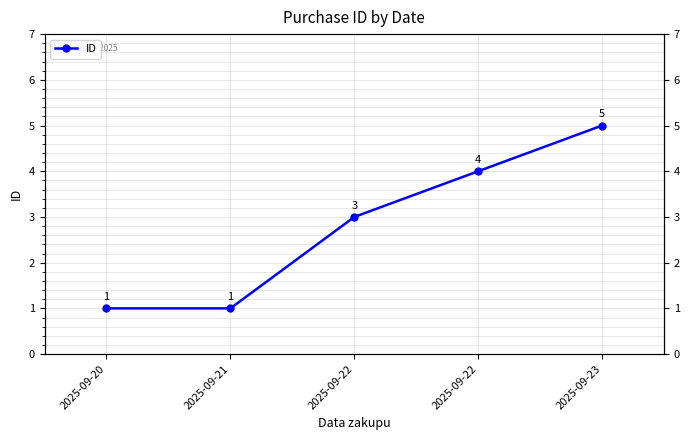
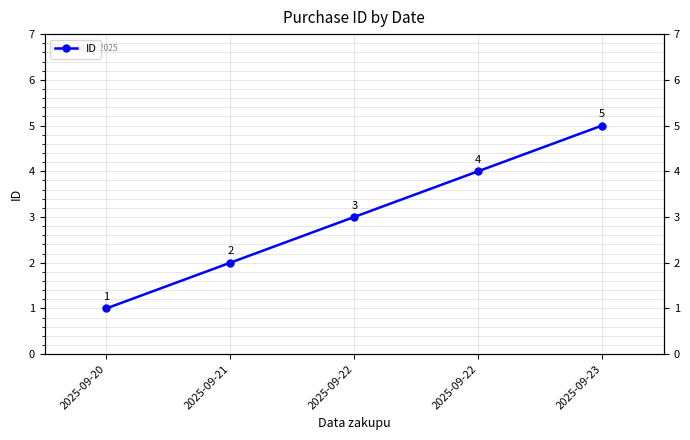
2025-09-21: 1 -> 2
